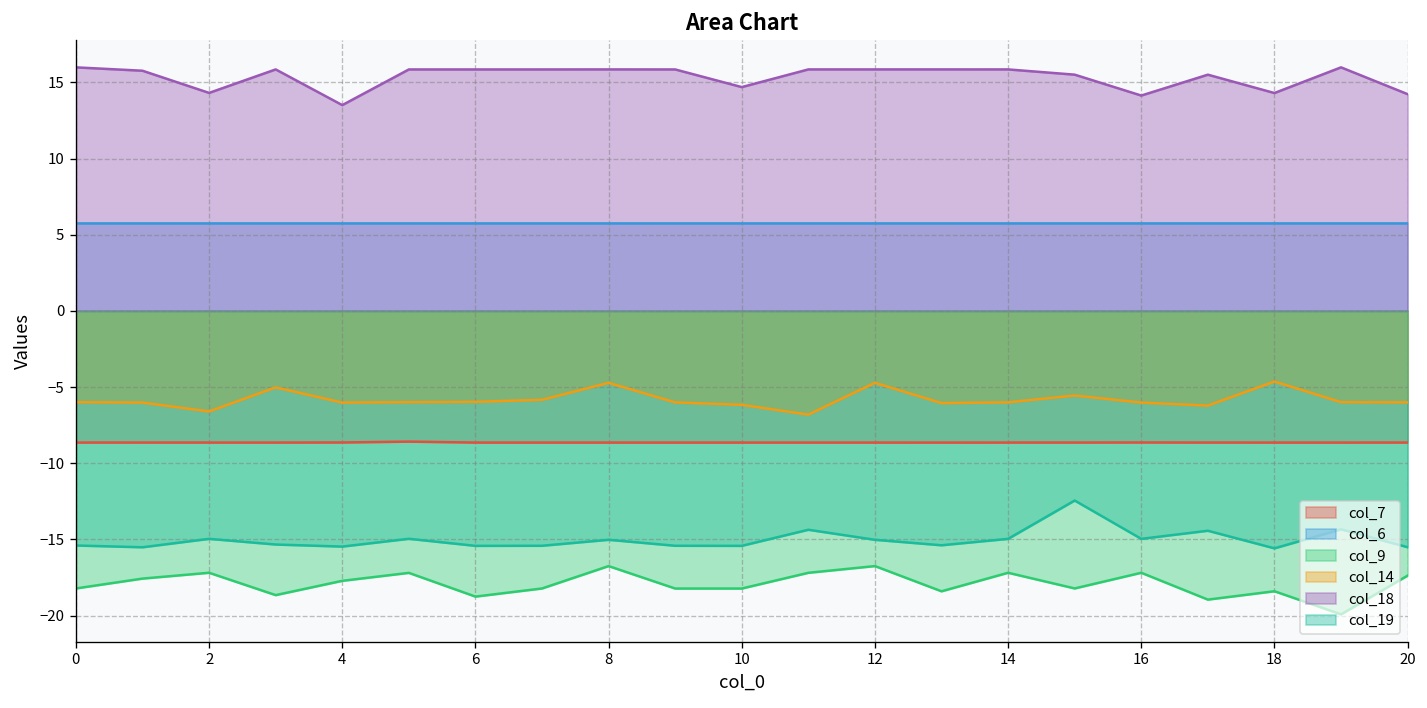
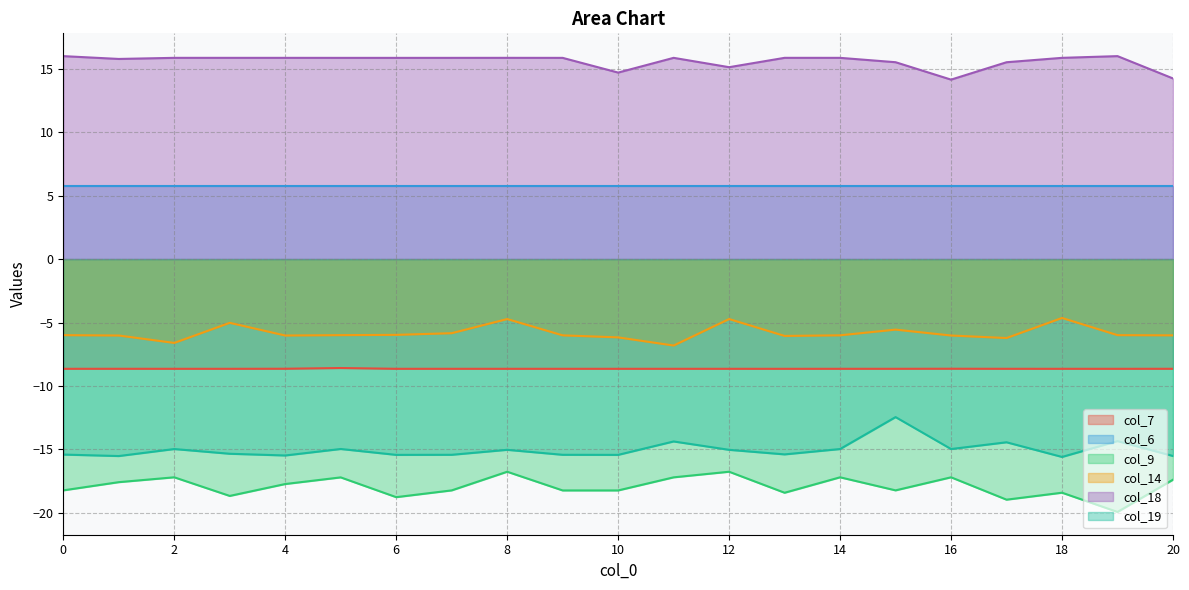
col_18, 2: 14.3 -> 15.9
col_18, 4: 13.5 -> 15.9
col_18, 12: 15.9 -> 15.1
col_18, 18: 14.3 -> 15.9
